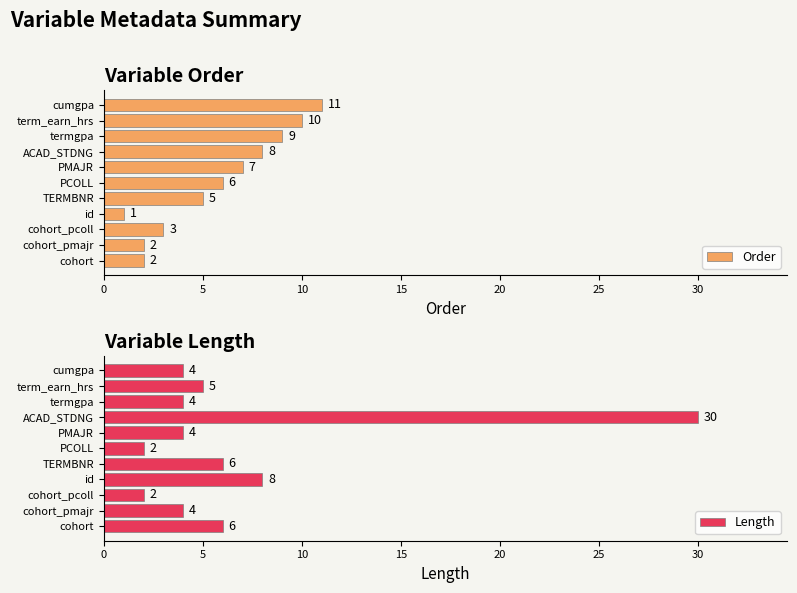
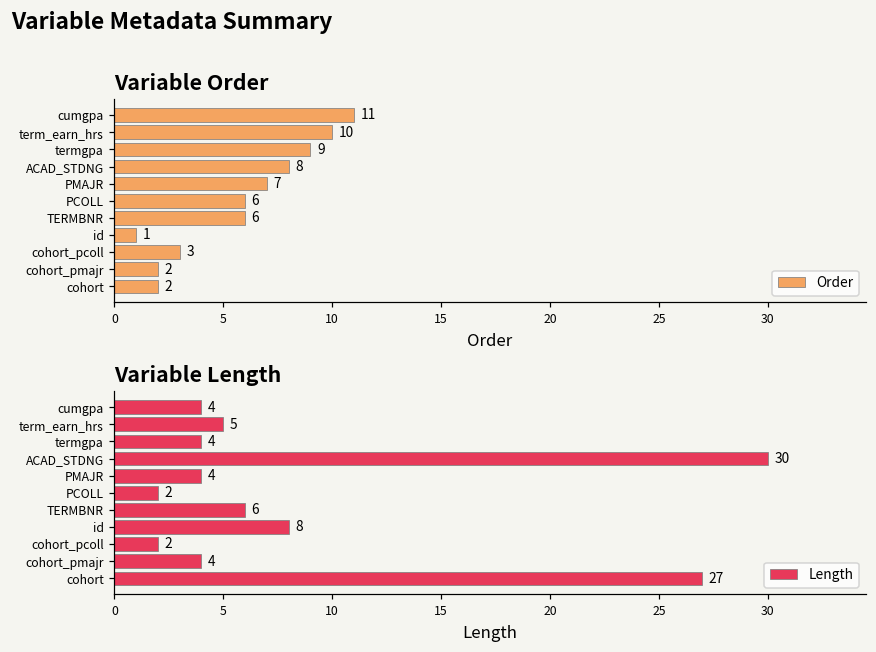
Variable Order, TERMBNR: 5 -> 6
Variable Length, cohort: 6 -> 27
